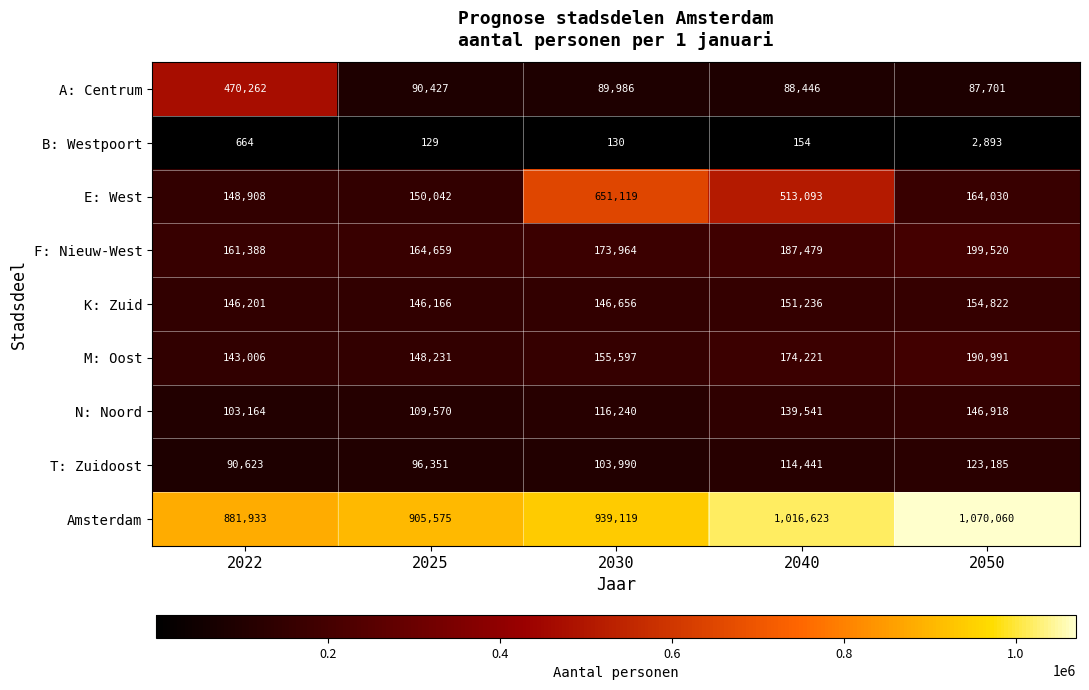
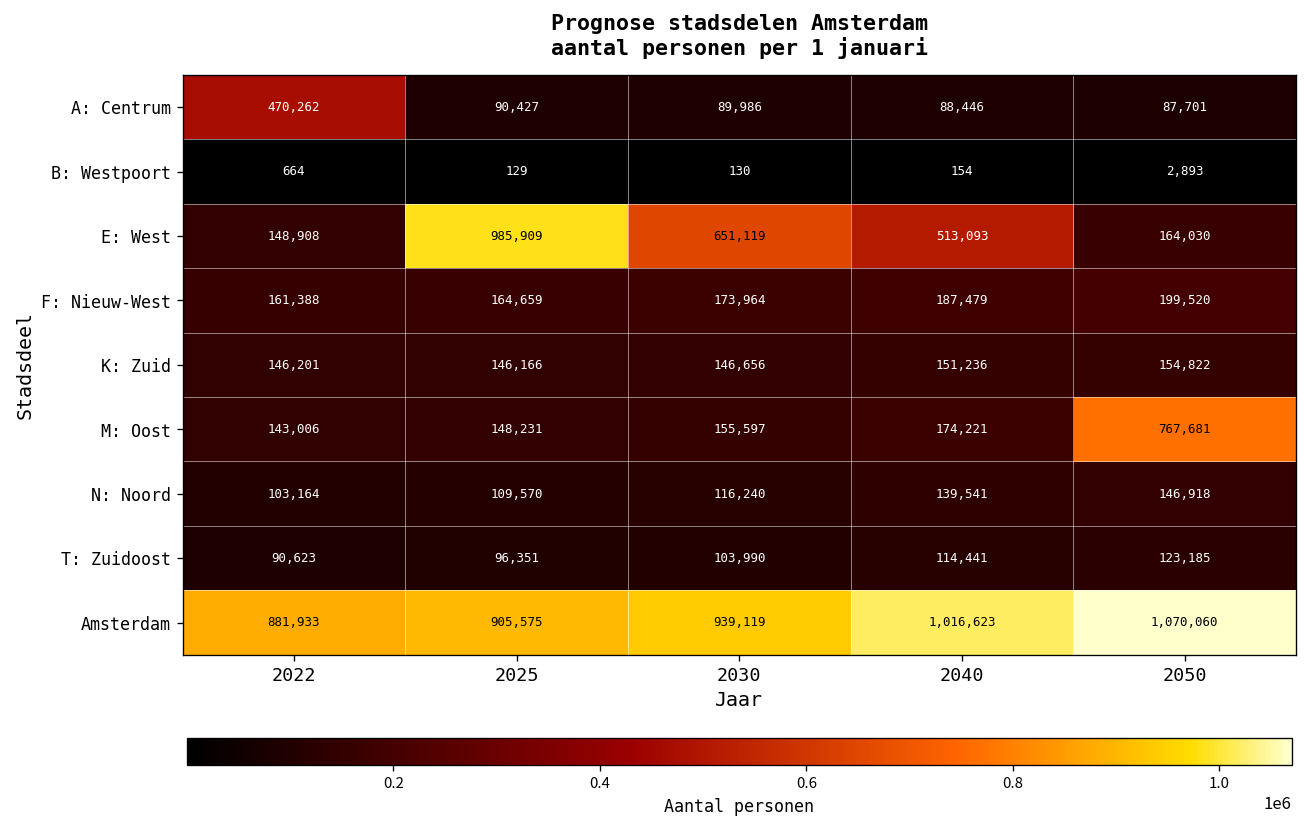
E: West, 2025: 150,042 -> 985,909
M: Oost, 2050: 190,991 -> 767,681
